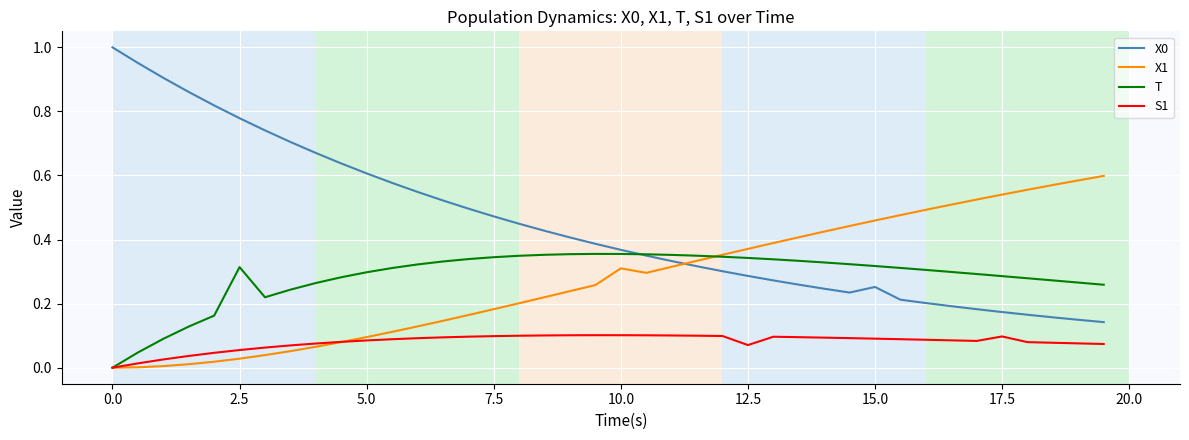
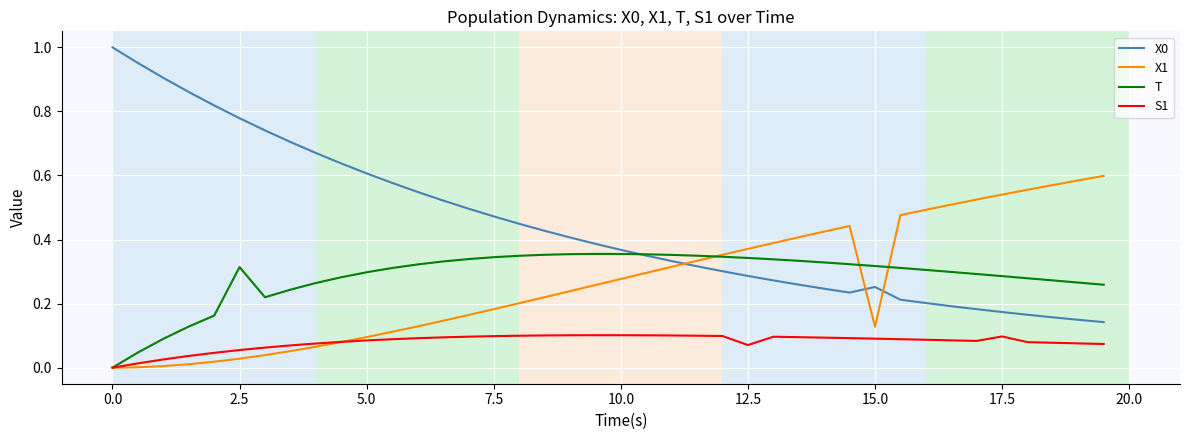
X1, 10.0: 0.31 -> 0.28
X1, 15.0: 0.46 -> 0.13
